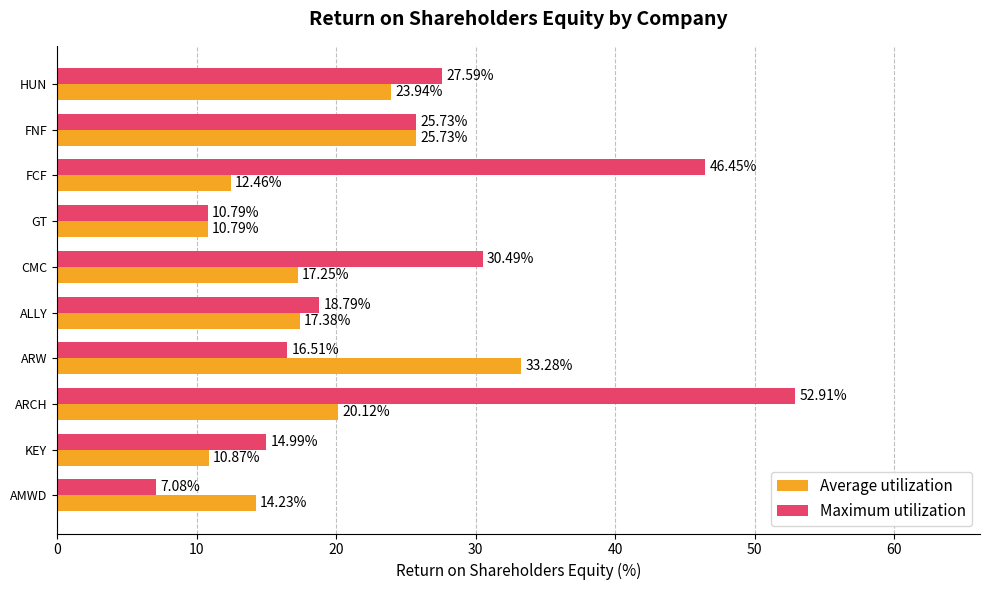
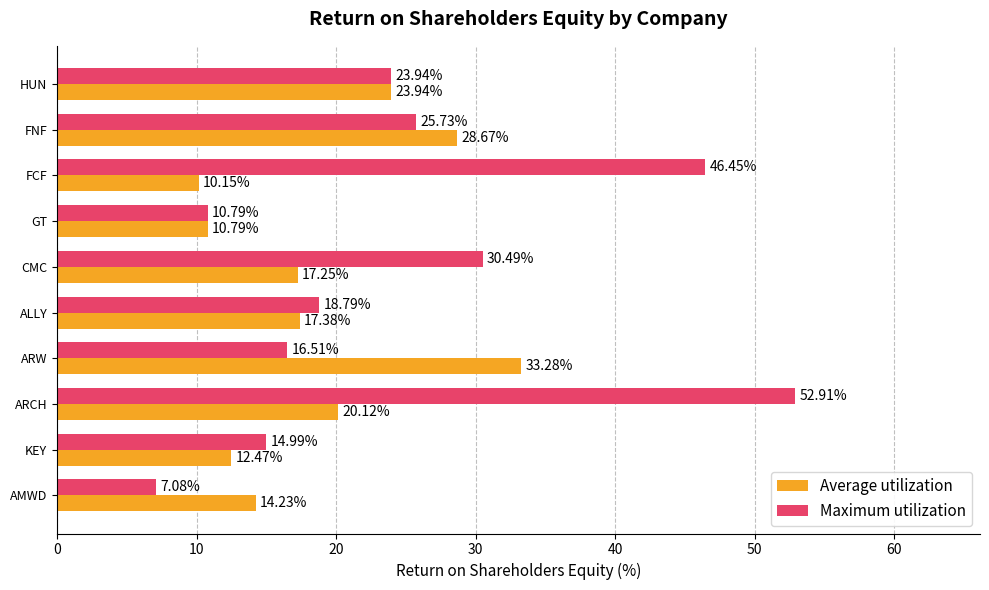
Maximum utilization, HUN: 27.59% -> 23.94%
Average utilization, FNF: 25.73% -> 28.67%
Average utilization, FCF: 12.46% -> 10.15%
Average utilization, KEY: 10.87% -> 12.47%
